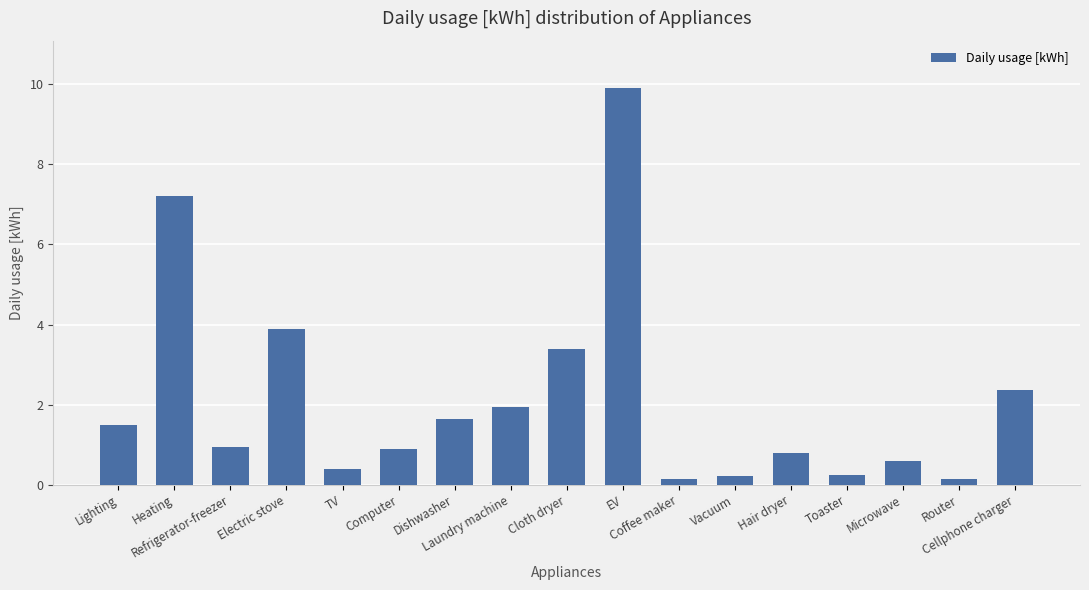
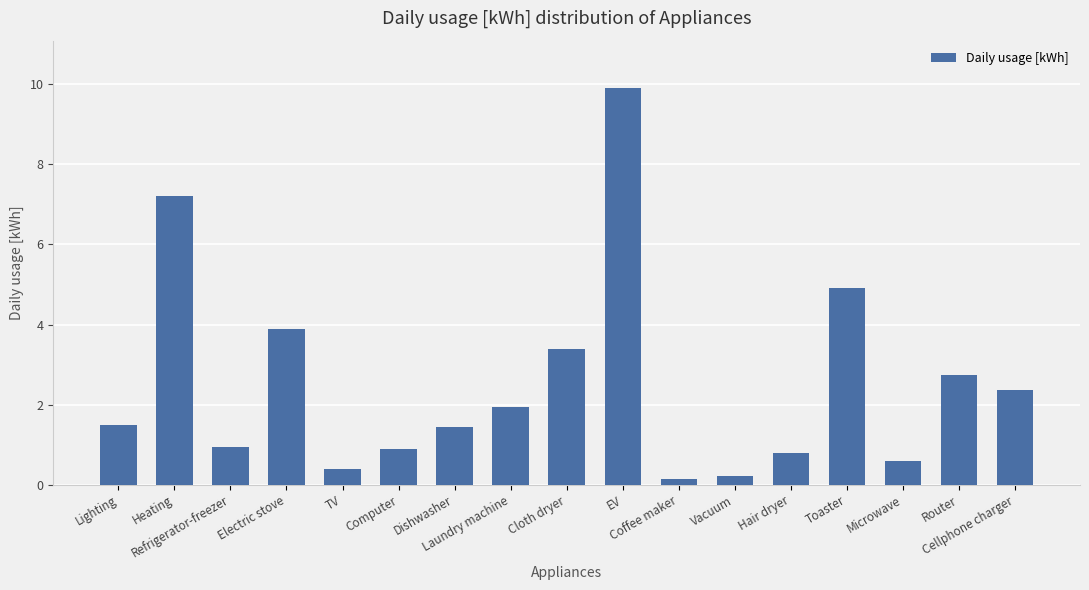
Dishwasher: 1.7 -> 1.4
Toaster: 0.2 -> 4.9
Router: 0.1 -> 2.8
